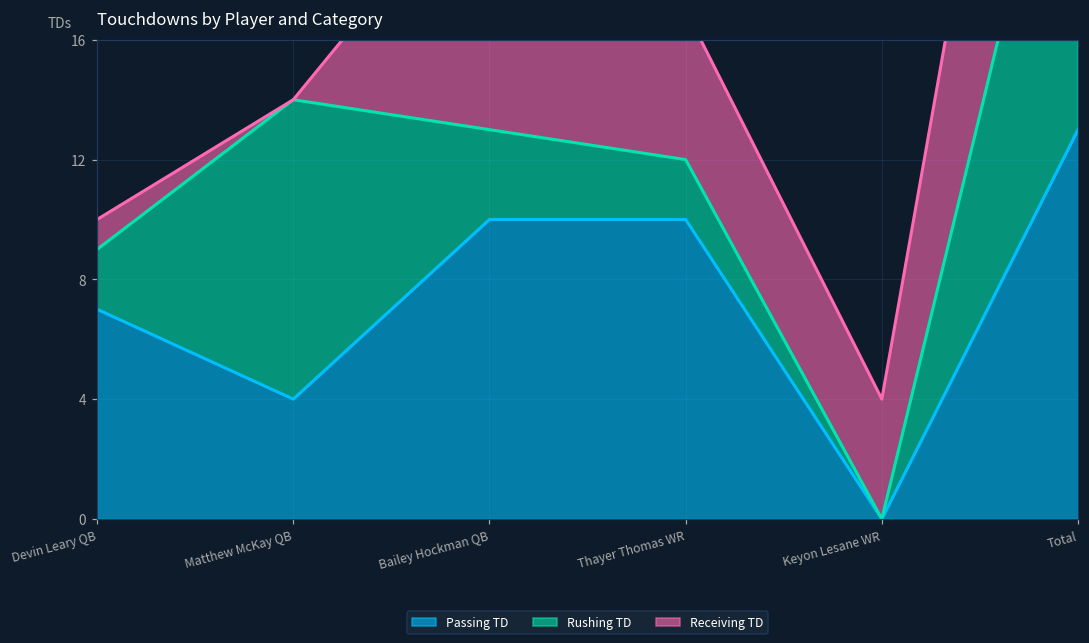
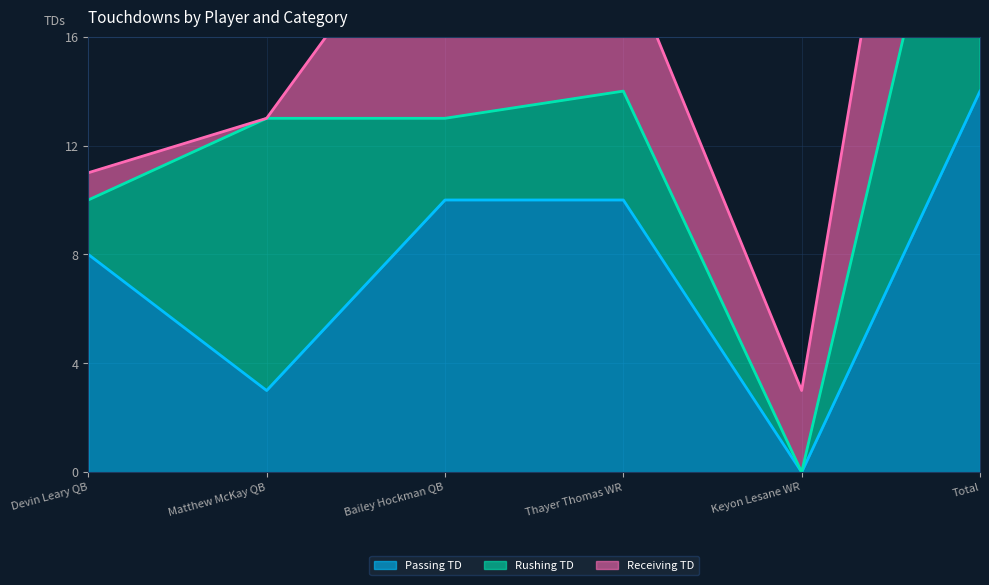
Passing TD, Devin Leary QB: 7 -> 8
Passing TD, Matthew McKay QB: 4 -> 3
Rushing TD, Thayer Thomas WR: 2 -> 4
Receiving TD, Keyon Lesane WR: 4 -> 3
Passing TD, Total: 13 -> 14
